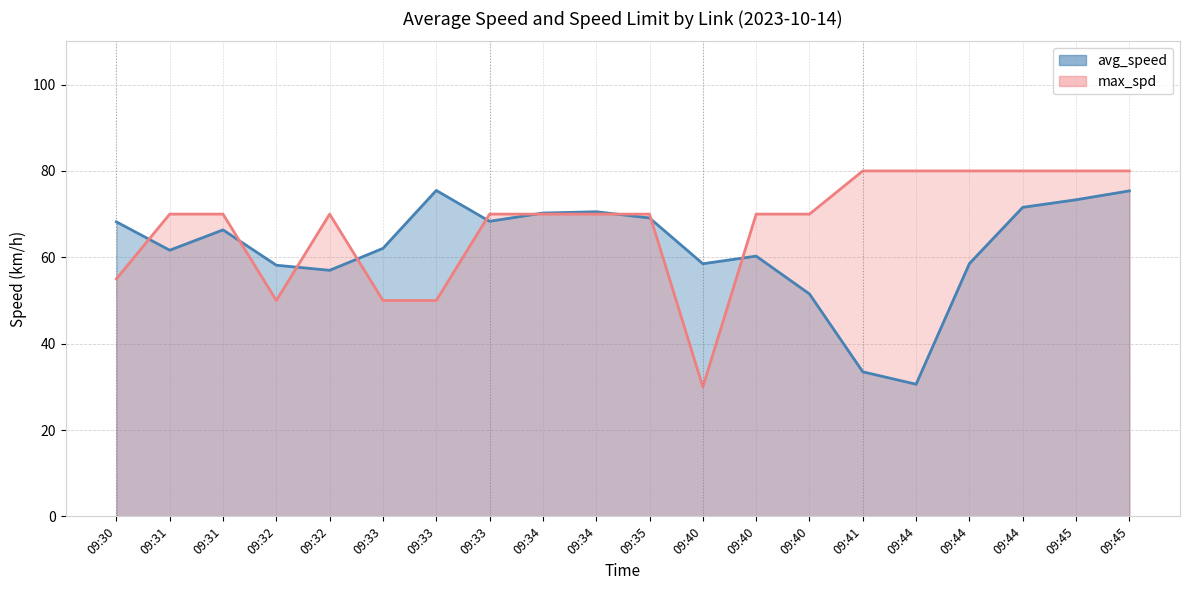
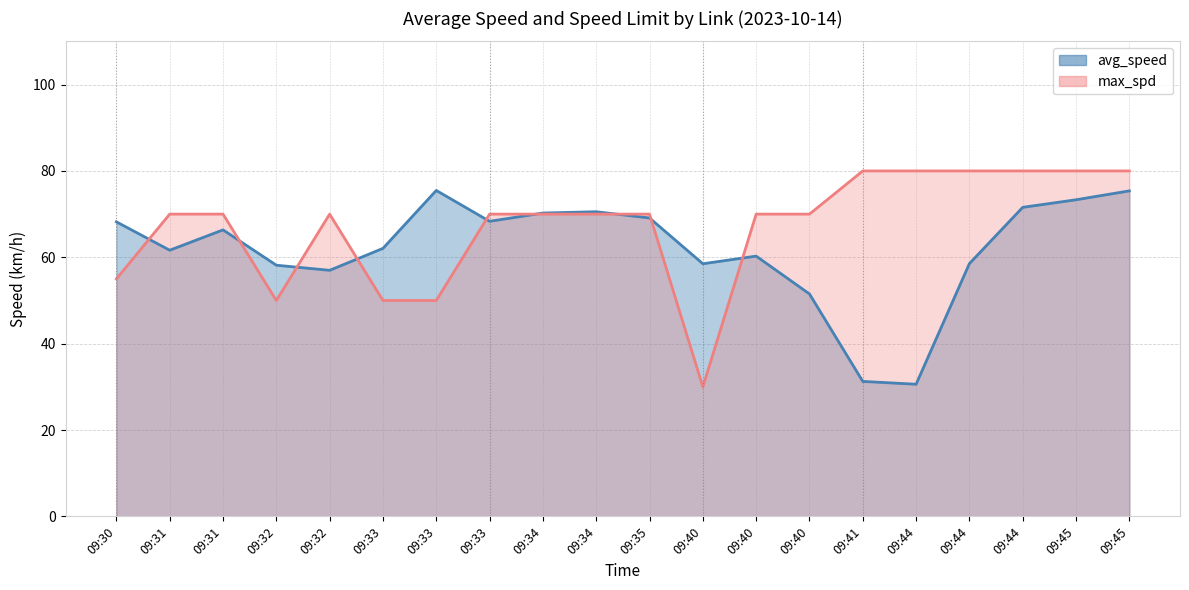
avg_speed, 09:41: 33 -> 31
